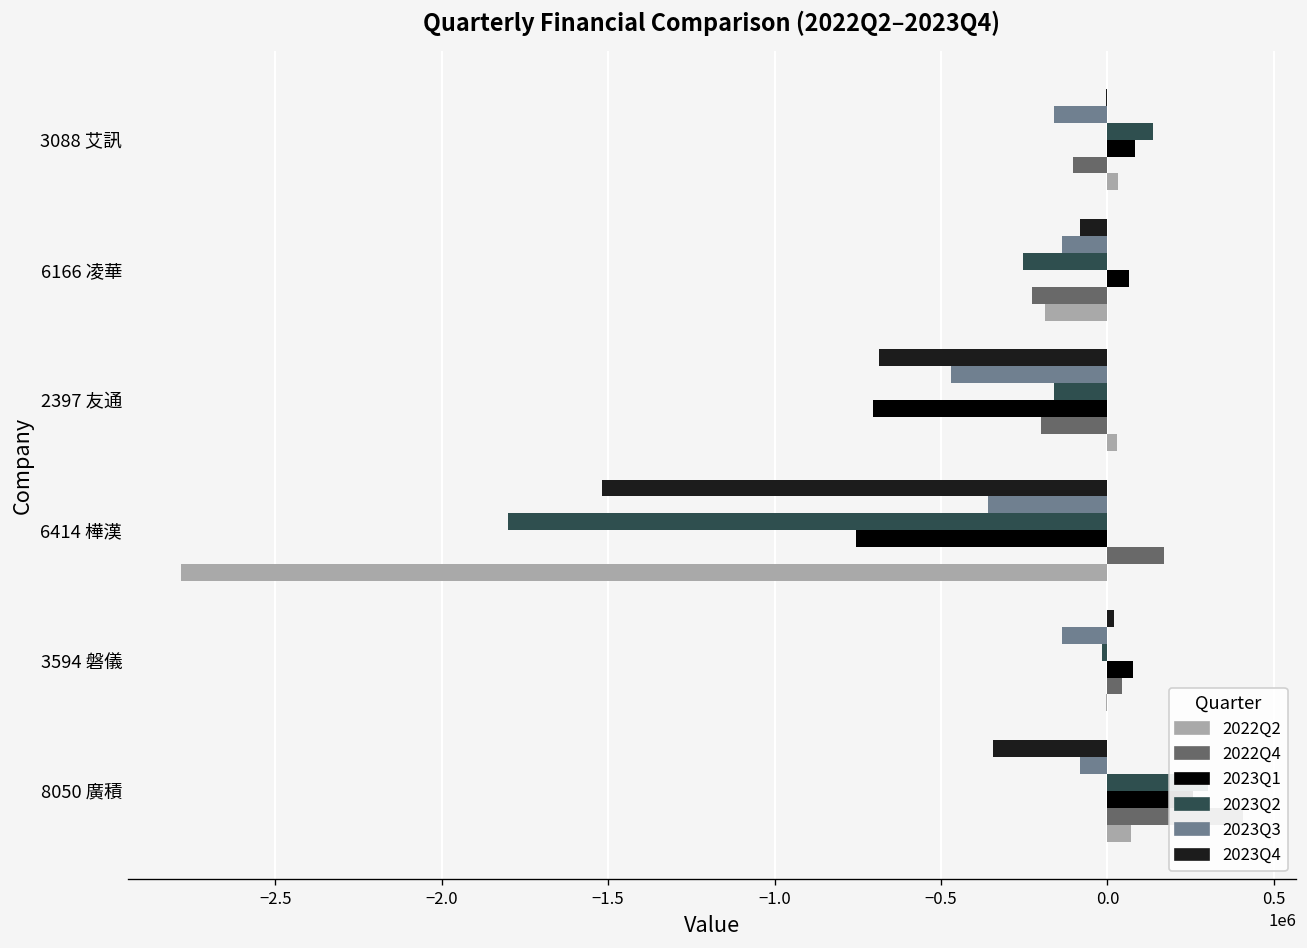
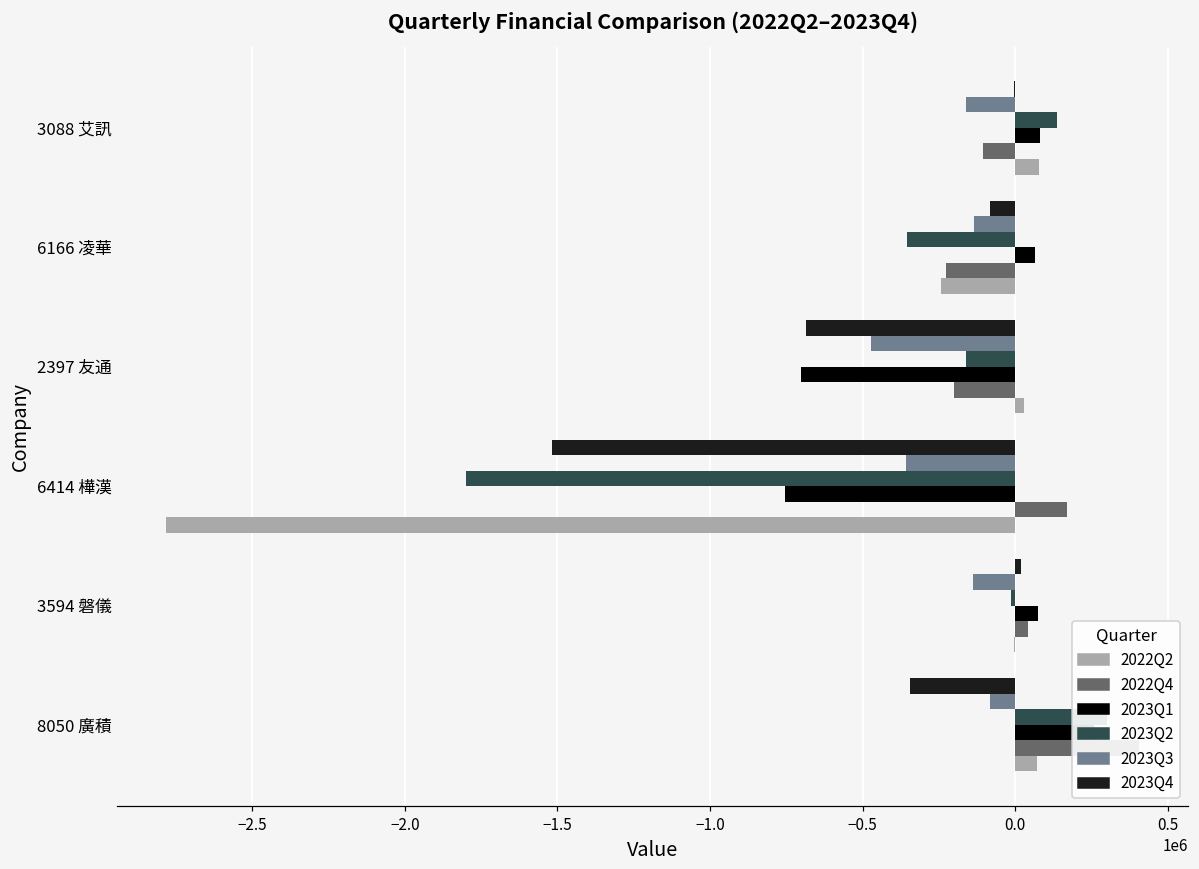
2022Q2, 3088 艾訊: 30000 -> 80000
2023Q2, 6166 凌華: -250000 -> -350000
2022Q2, 6166 凌華: -190000 -> -240000
